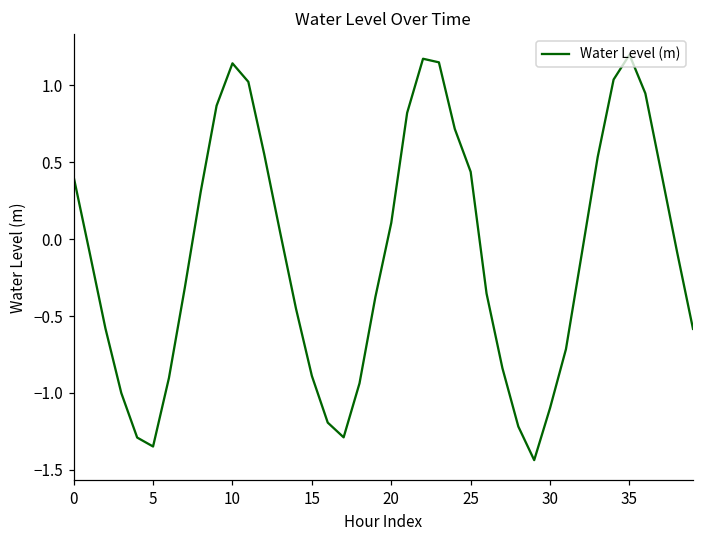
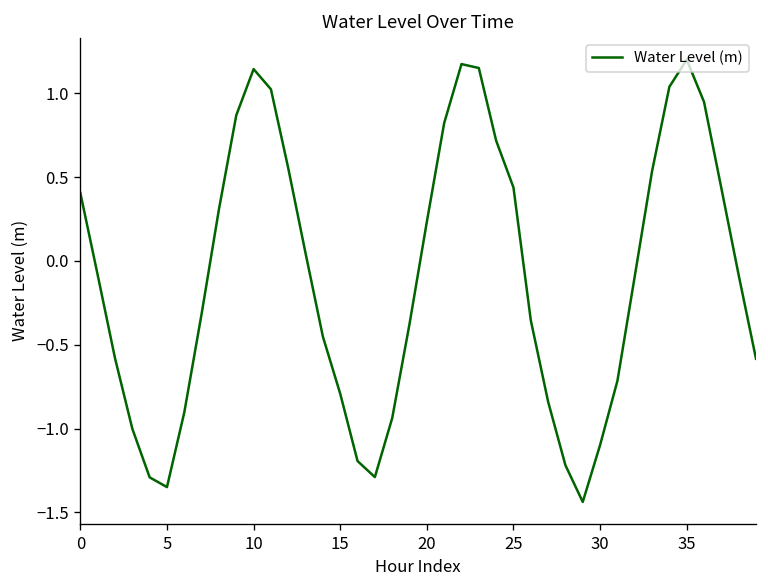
15: -0.89 -> -0.79
20: 0.11 -> 0.23
